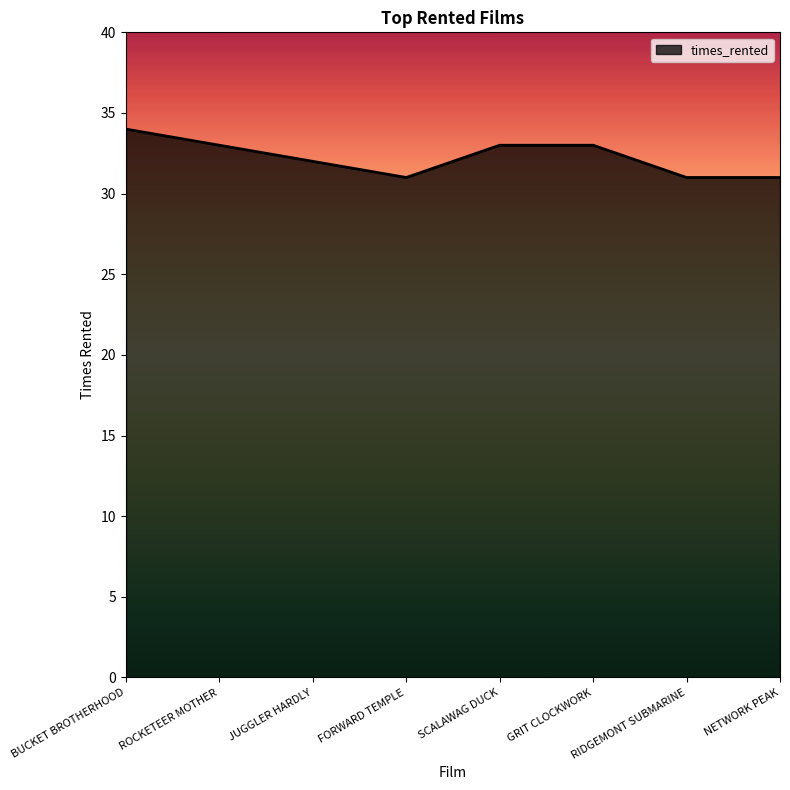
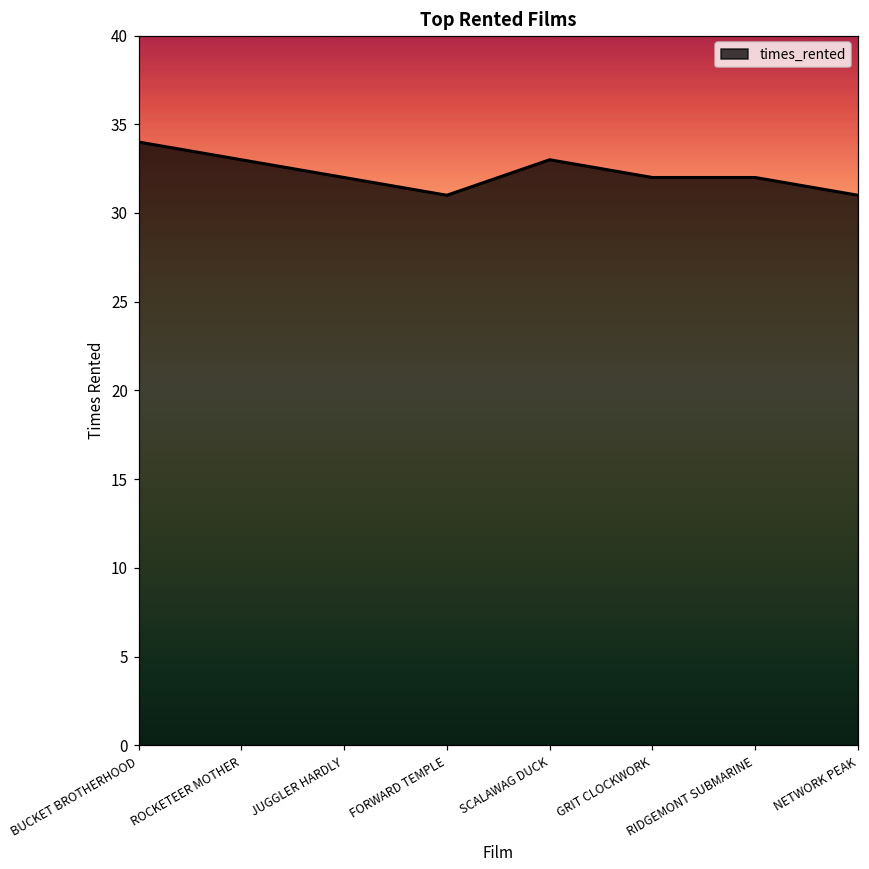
GRIT CLOCKWORK: 33 -> 32
RIDGEMONT SUBMARINE: 31 -> 32
